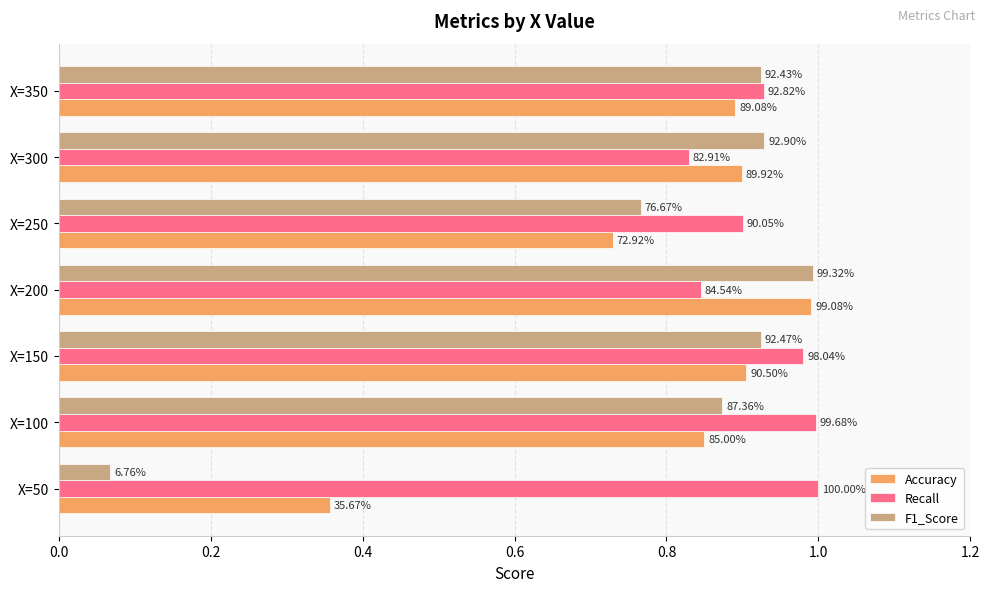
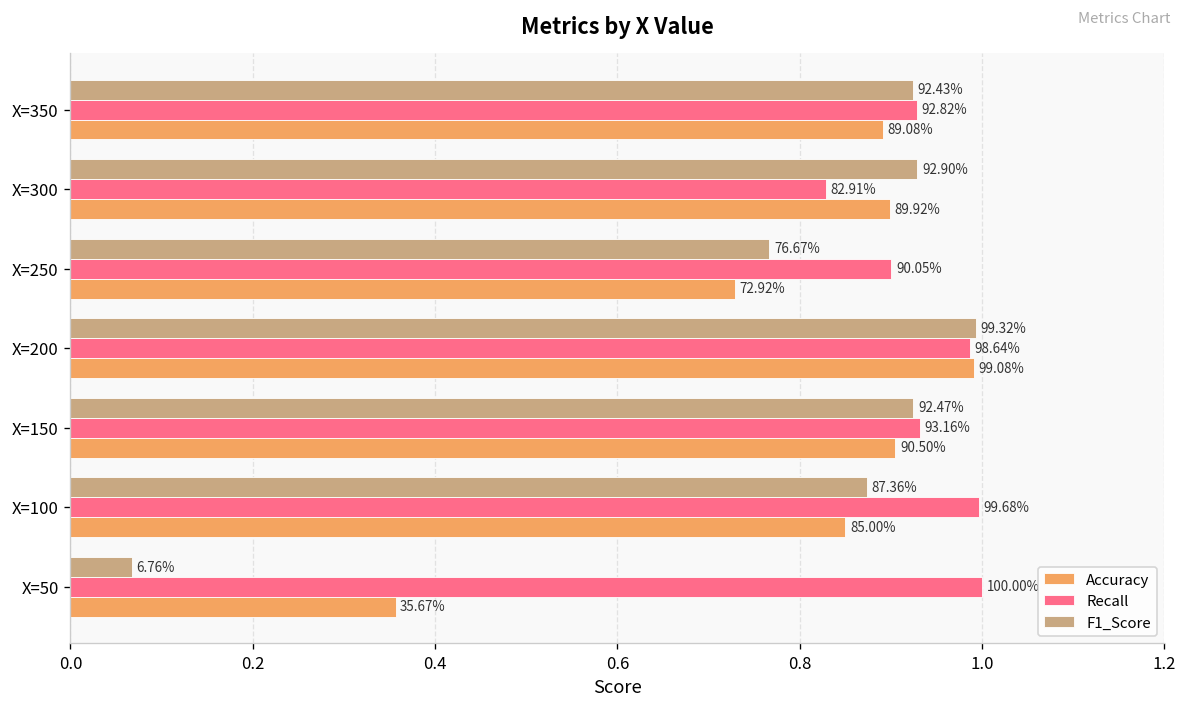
Recall, X=200: 84.54% -> 98.64%
Recall, X=150: 98.04% -> 93.16%
